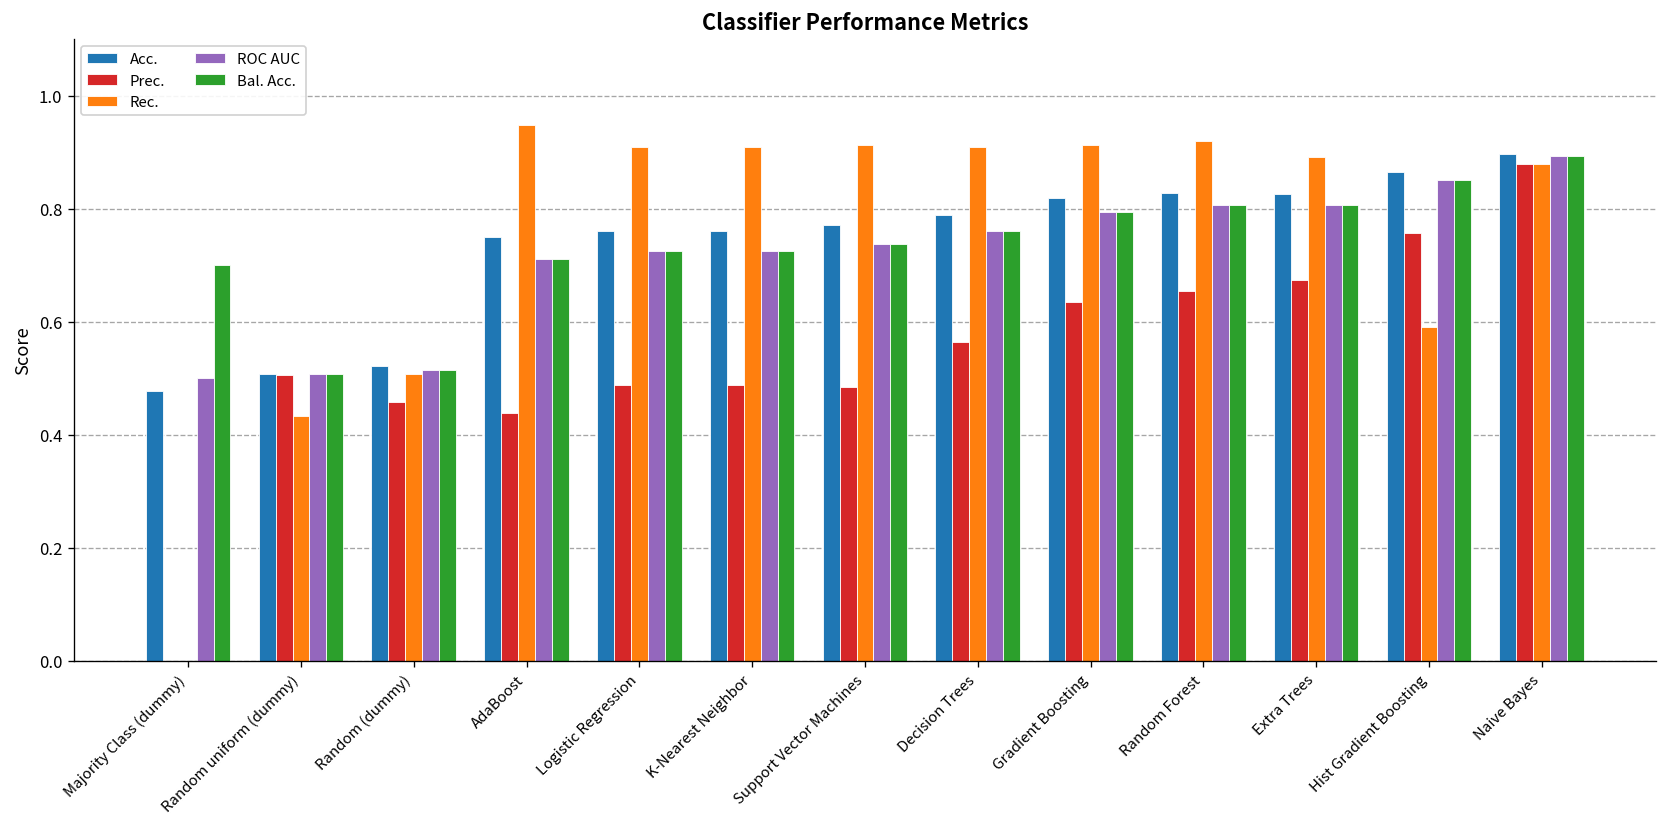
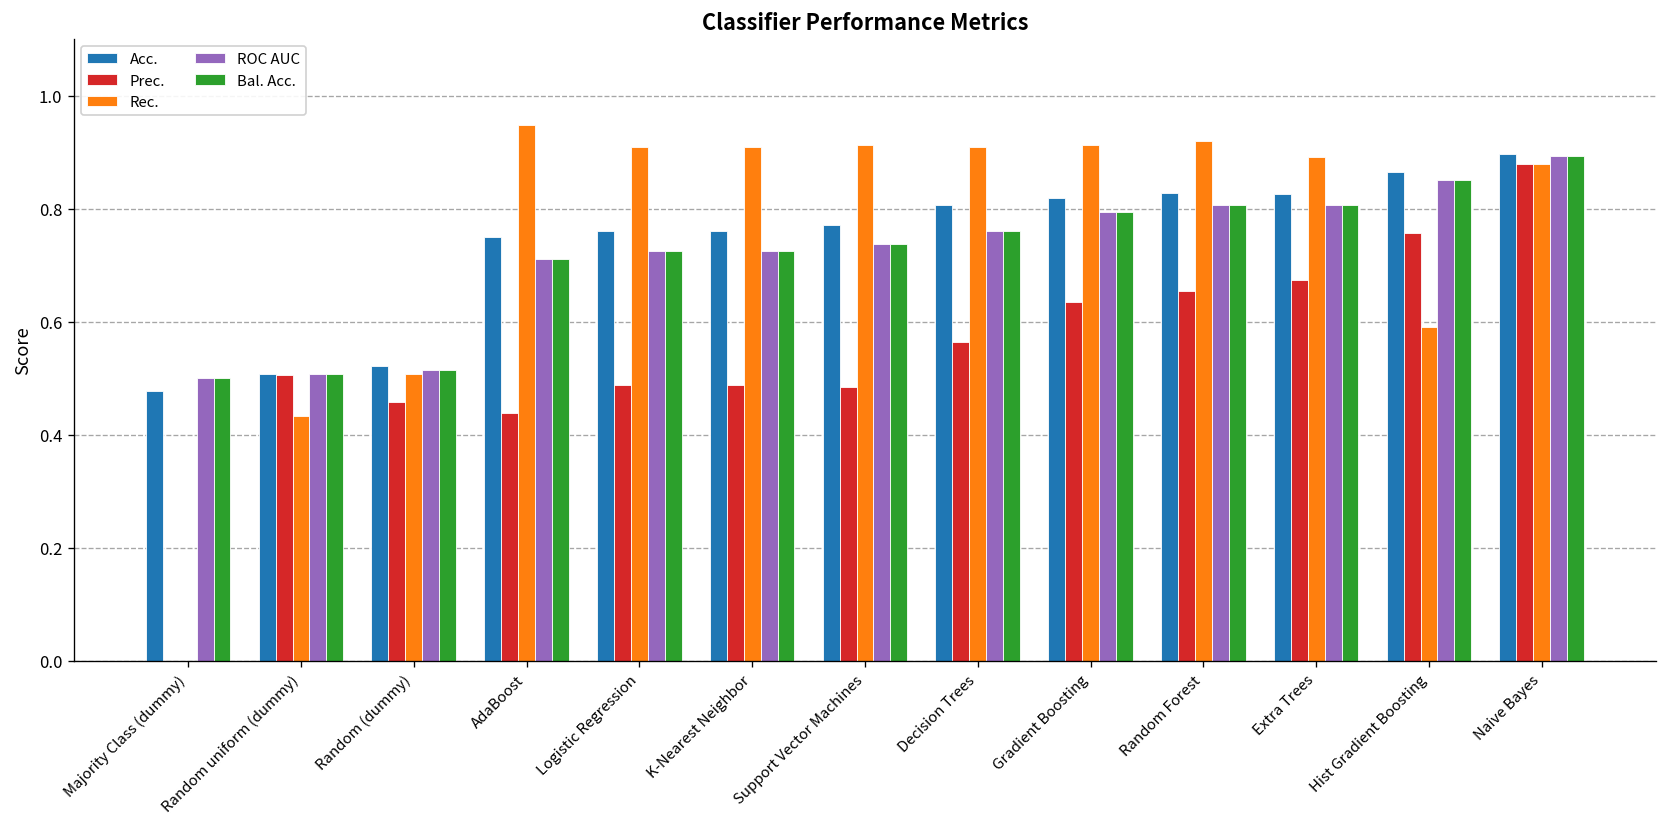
Bal. Acc., Majority Class (dummy): 0.7 -> 0.5
Acc., Decision Trees: 0.79 -> 0.81
